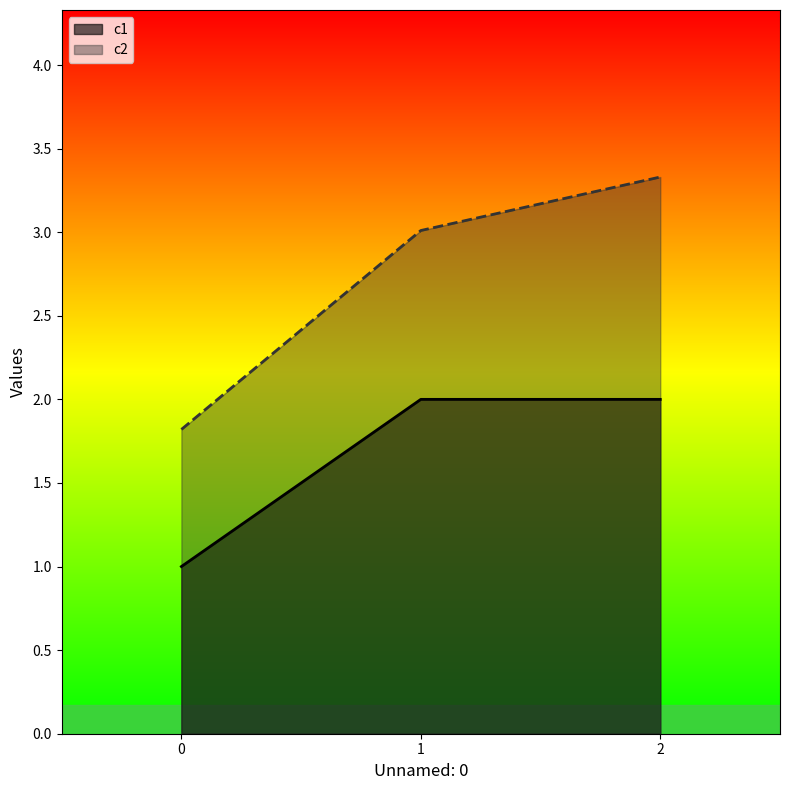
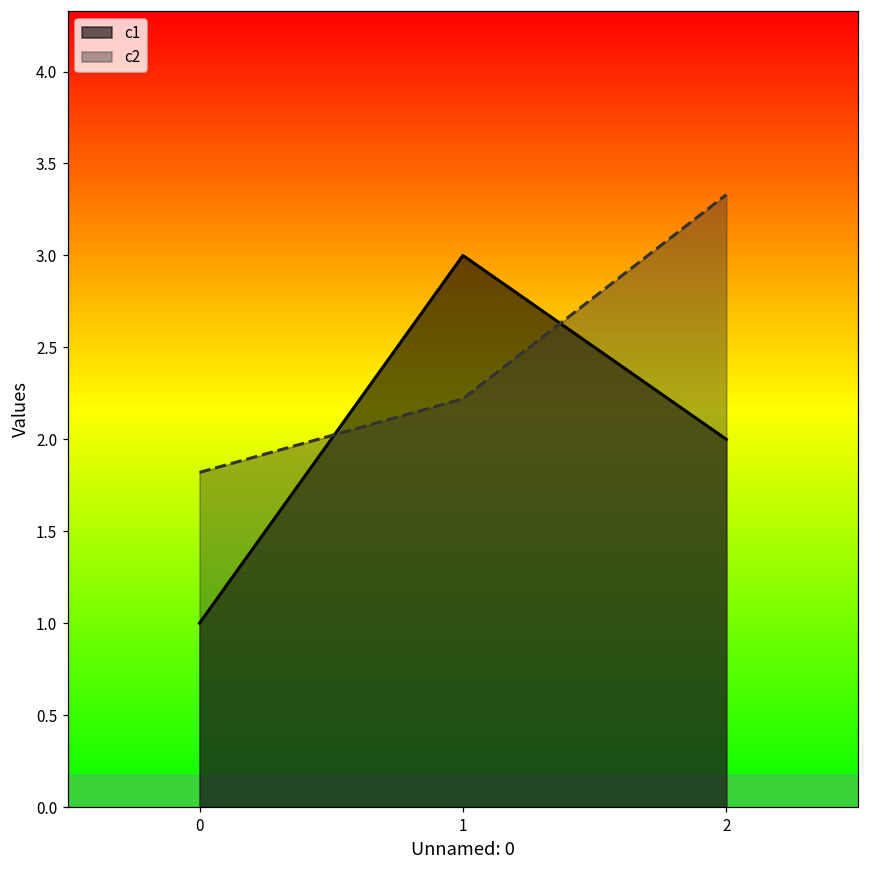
c1, 1: 2 -> 3
c2, 1: 3.01 -> 2.22
